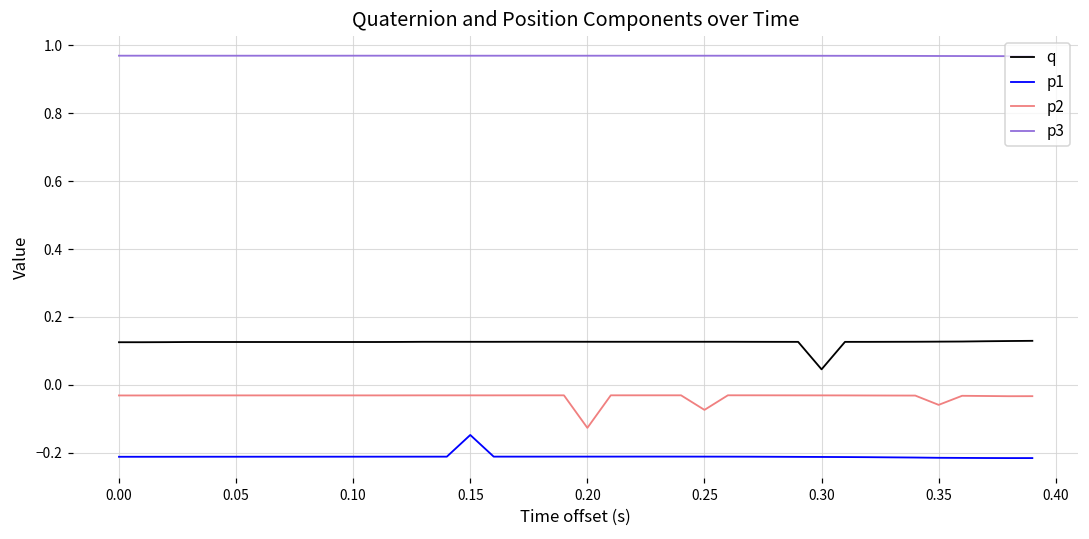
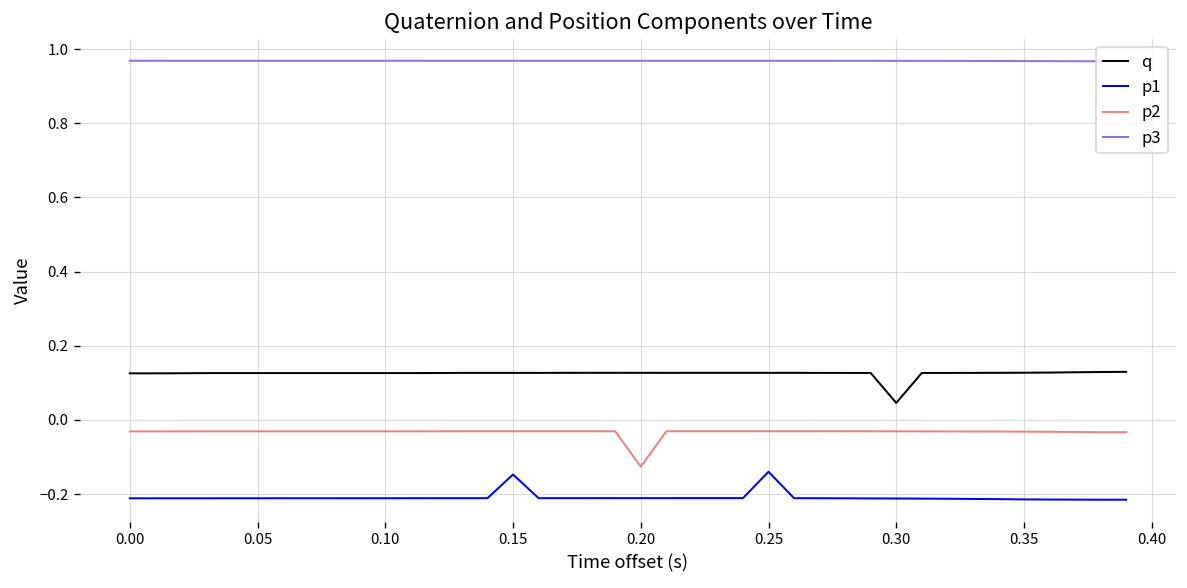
p1, 0.25: -0.21 -> -0.14
p2, 0.25: -0.07 -> -0.03
p2, 0.35: -0.06 -> -0.03
